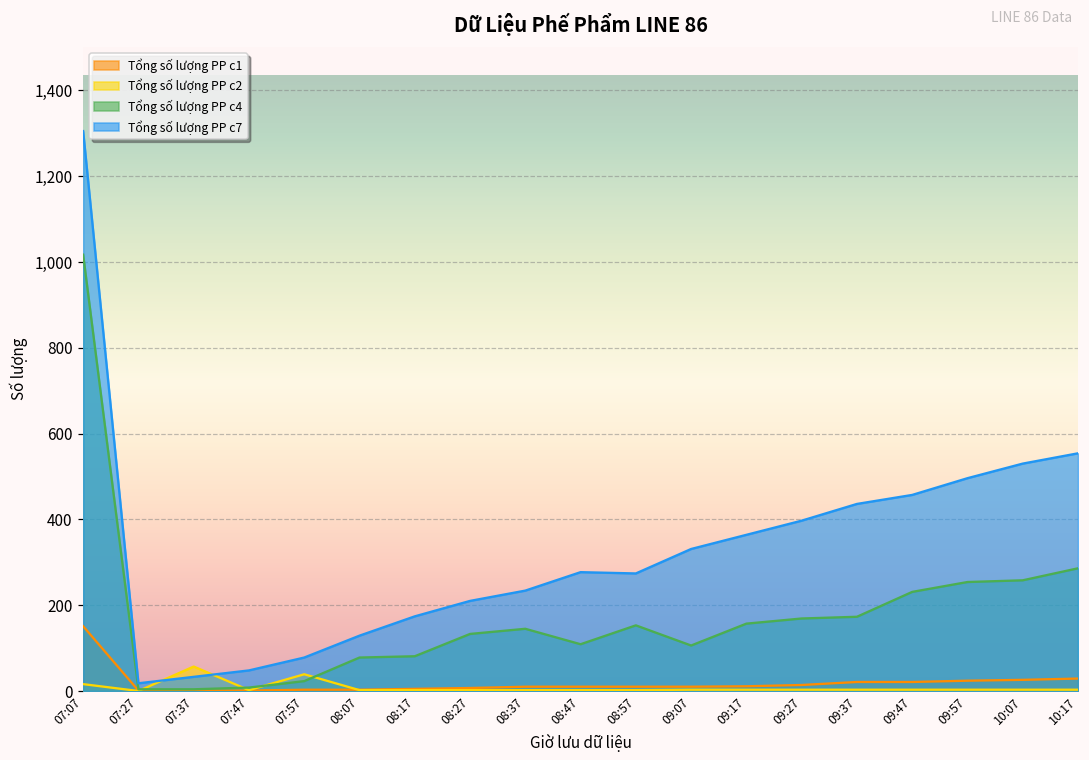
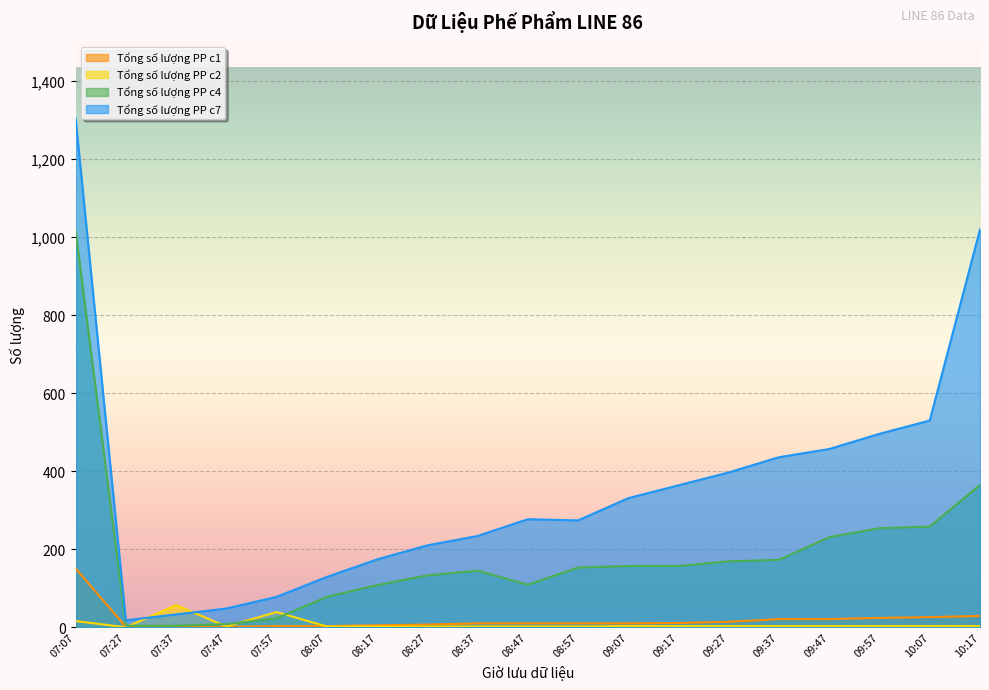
Tổng số lượng PP c4, 08:17: 80 -> 110
Tổng số lượng PP c4, 09:07: 110 -> 160
Tổng số lượng PP c4, 10:17: 290 -> 370
Tổng số lượng PP c7, 10:17: 550 -> 1,020
